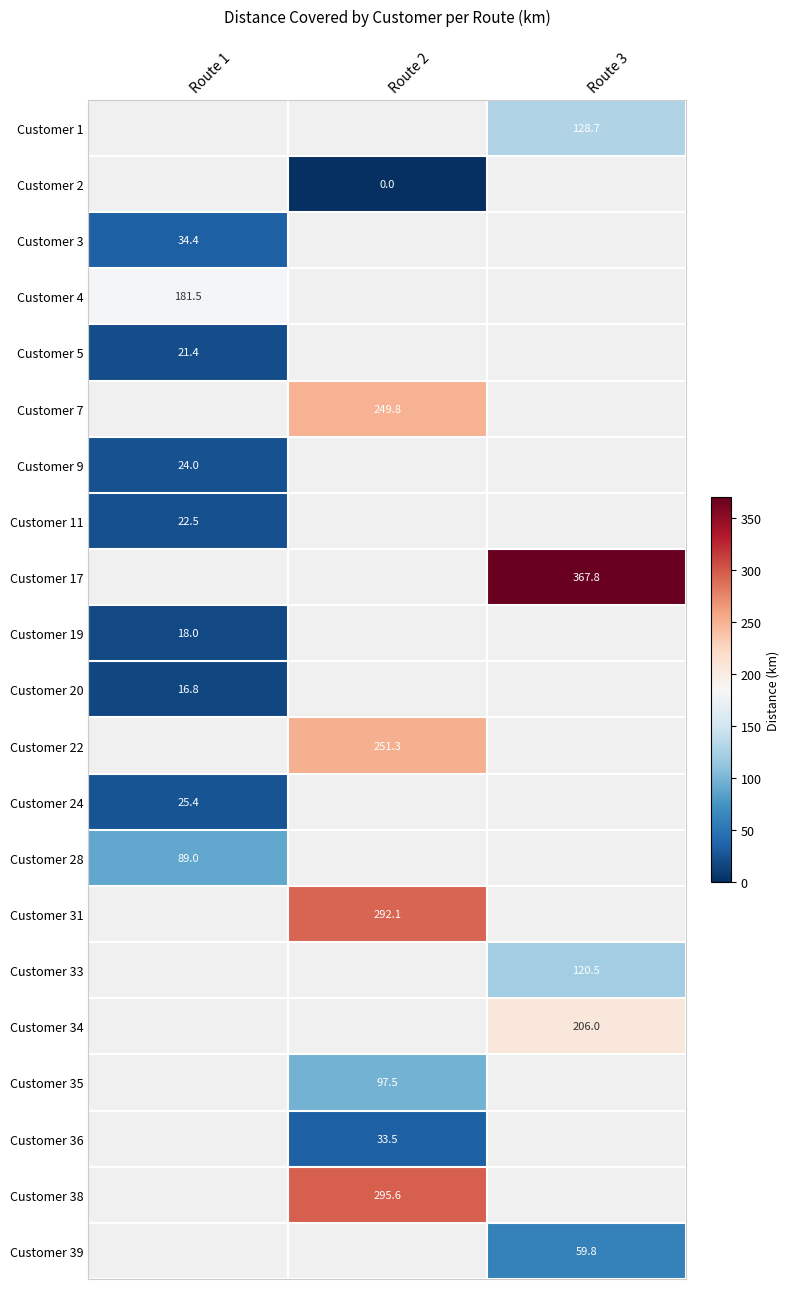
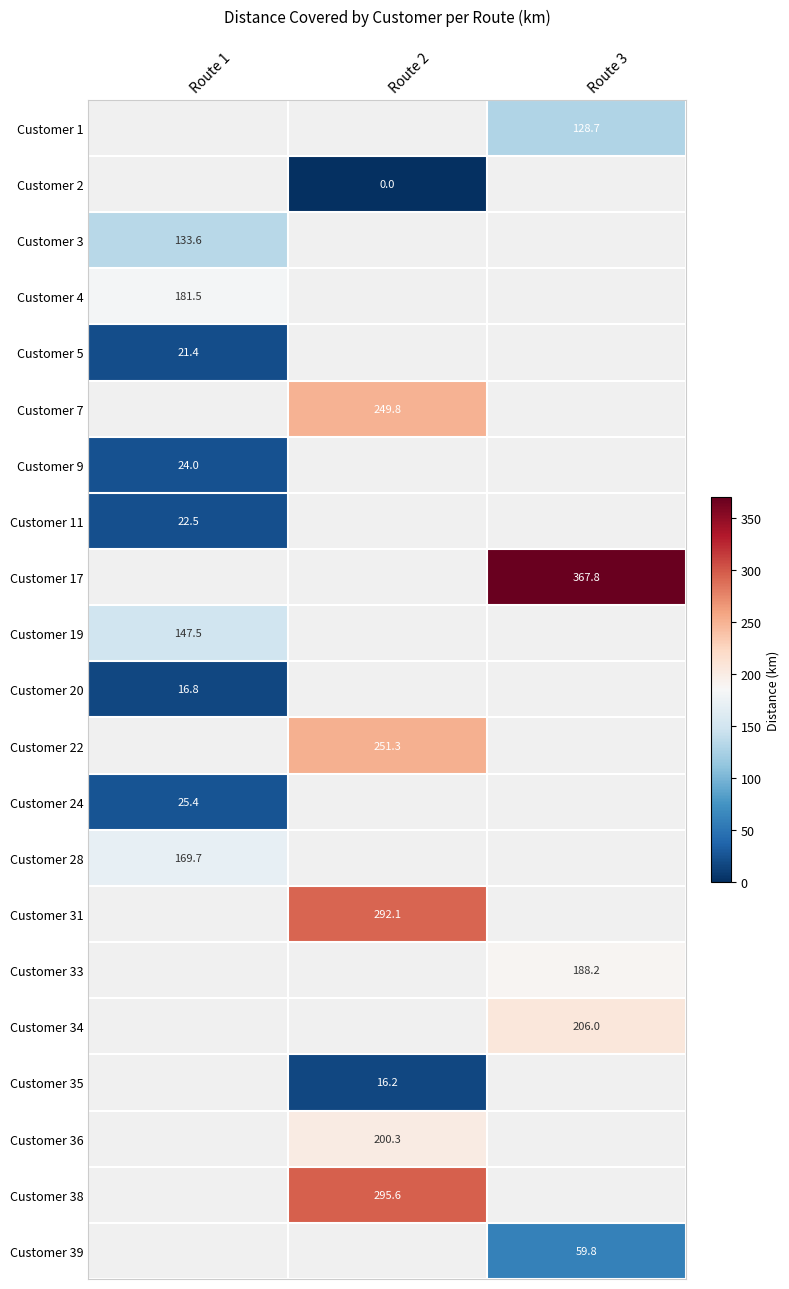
Customer 3, Route 1: 34.4 -> 133.6
Customer 19, Route 1: 18.0 -> 147.5
Customer 28, Route 1: 89.0 -> 169.7
Customer 33, Route 3: 120.5 -> 188.2
Customer 35, Route 2: 97.5 -> 16.2
Customer 36, Route 2: 33.5 -> 200.3
